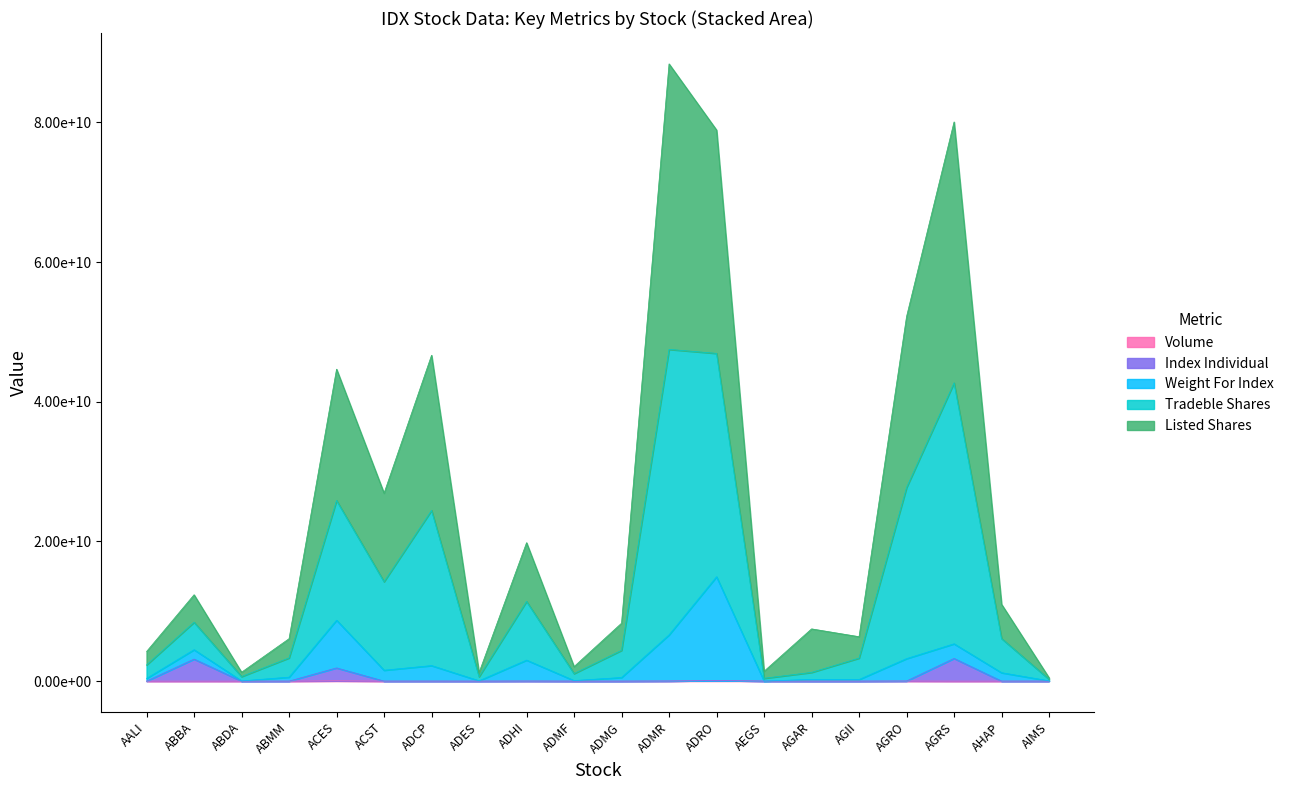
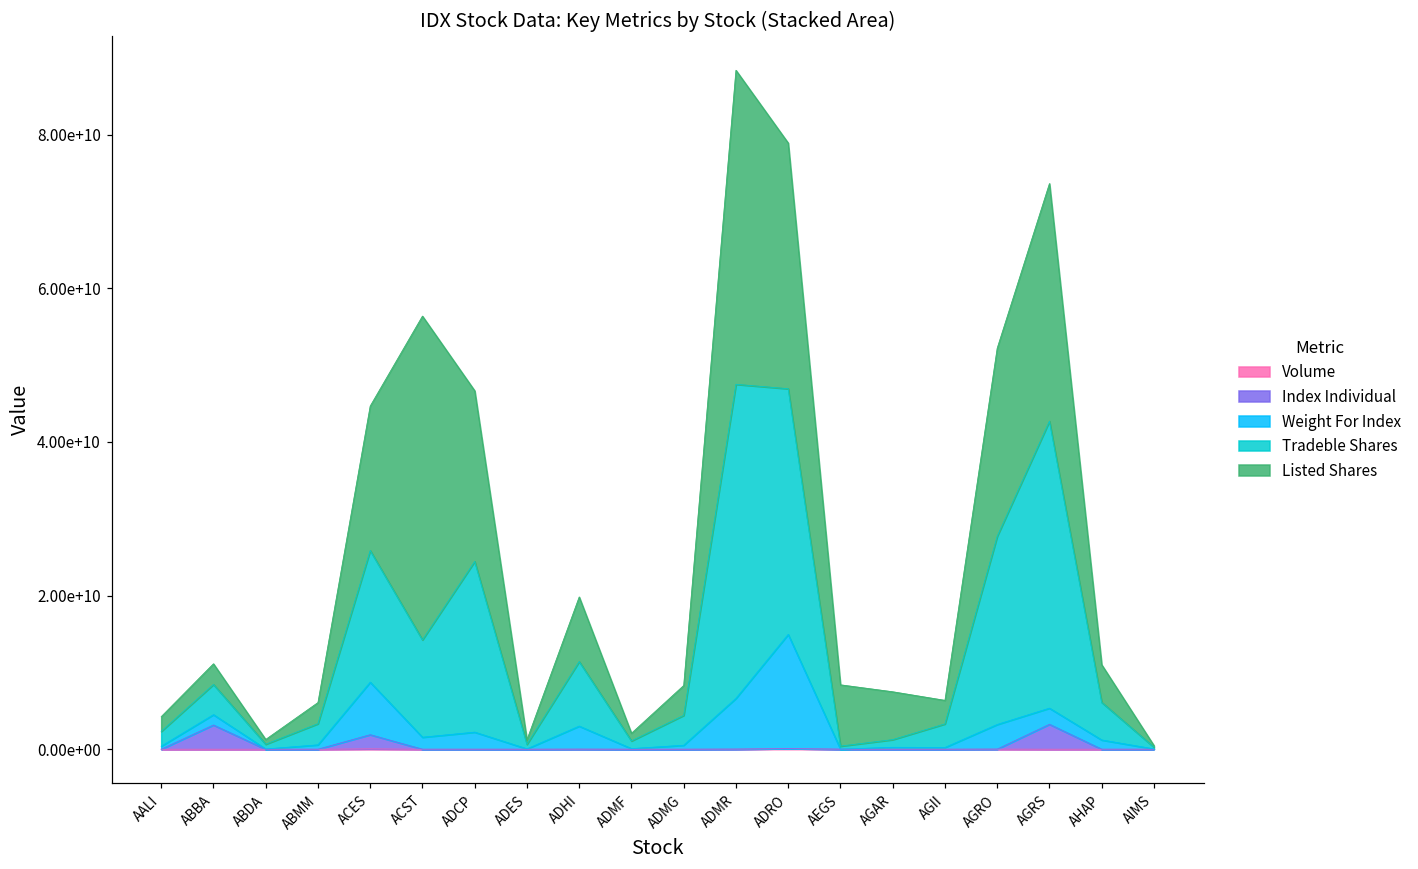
Listed Shares, ABBA: 4000000000 -> 3000000000
Listed Shares, ACST: 13000000000 -> 42000000000
Listed Shares, AEGS: 1000000000 -> 8000000000
Listed Shares, AGRS: 37000000000 -> 31000000000
